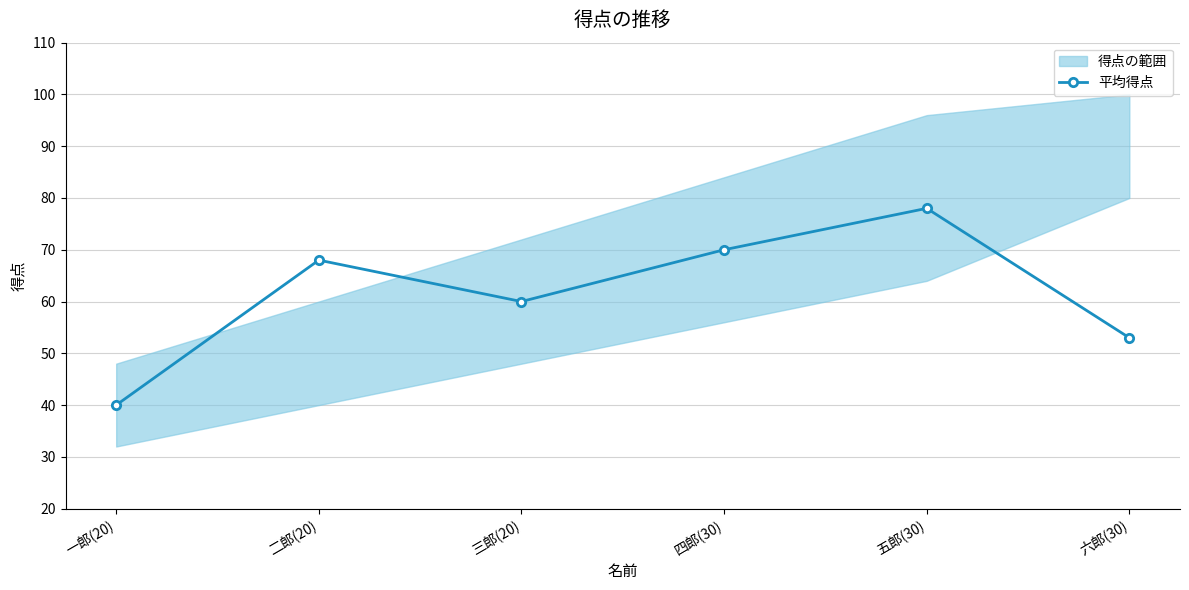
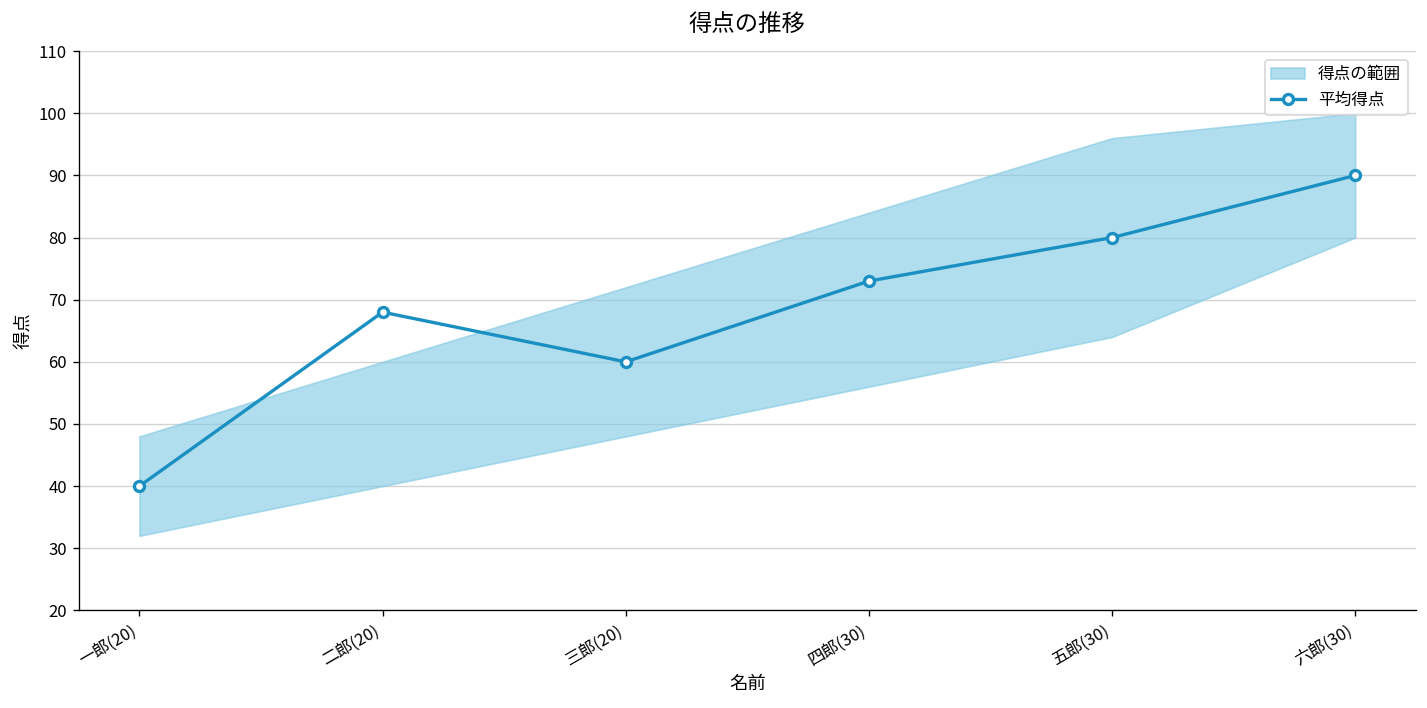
平均得点, 四郎(30): 70 -> 73
平均得点, 五郎(30): 78 -> 80
平均得点, 六郎(30): 53 -> 90
